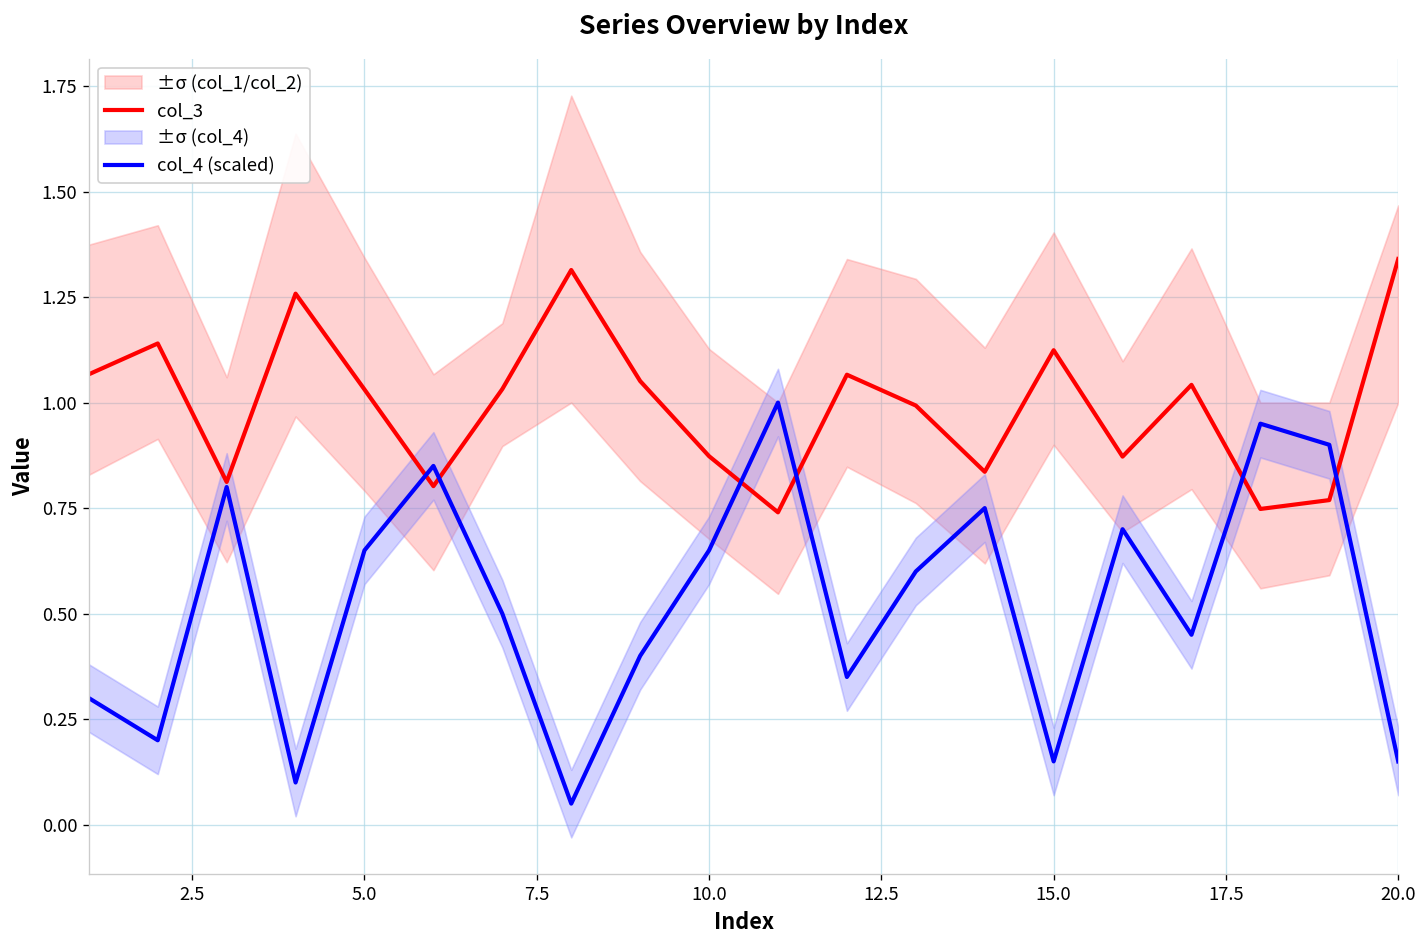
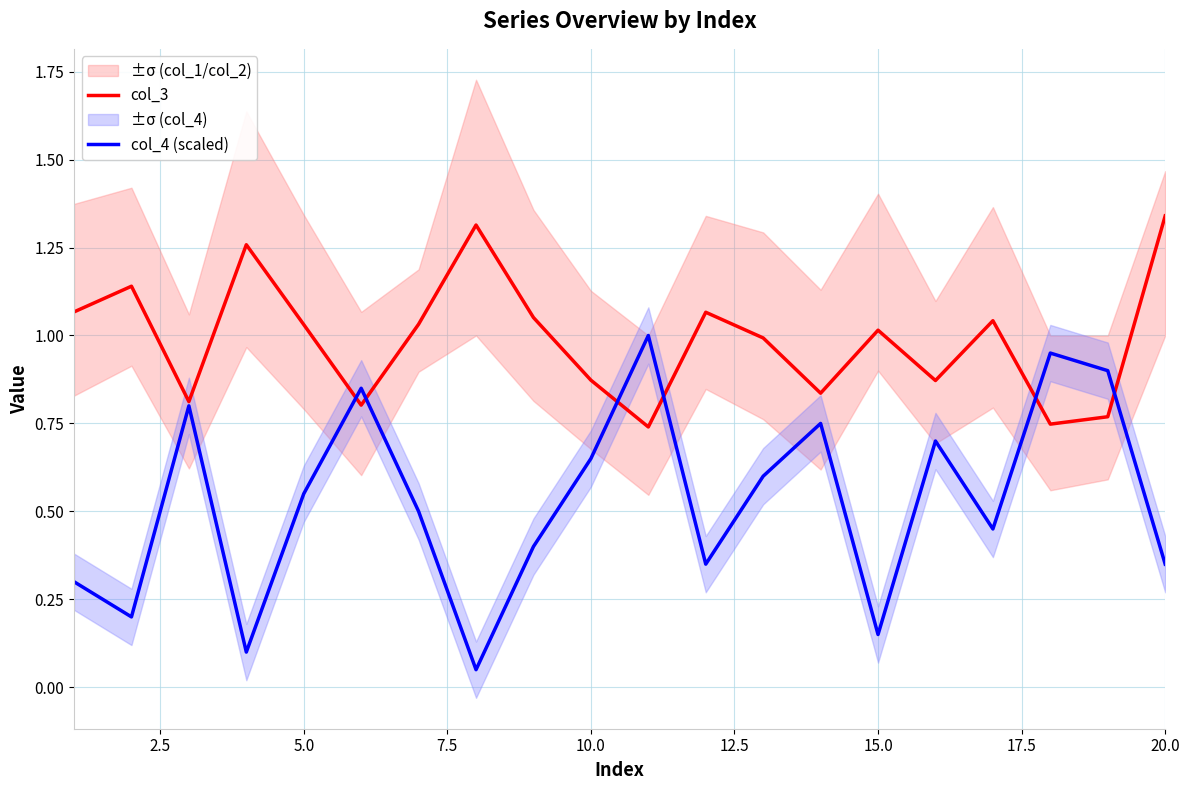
col_4 (scaled), 5.0: 0.65 -> 0.55
col_3, 15.0: 1.12 -> 1.02
col_4 (scaled), 20.0: 0.15 -> 0.35
